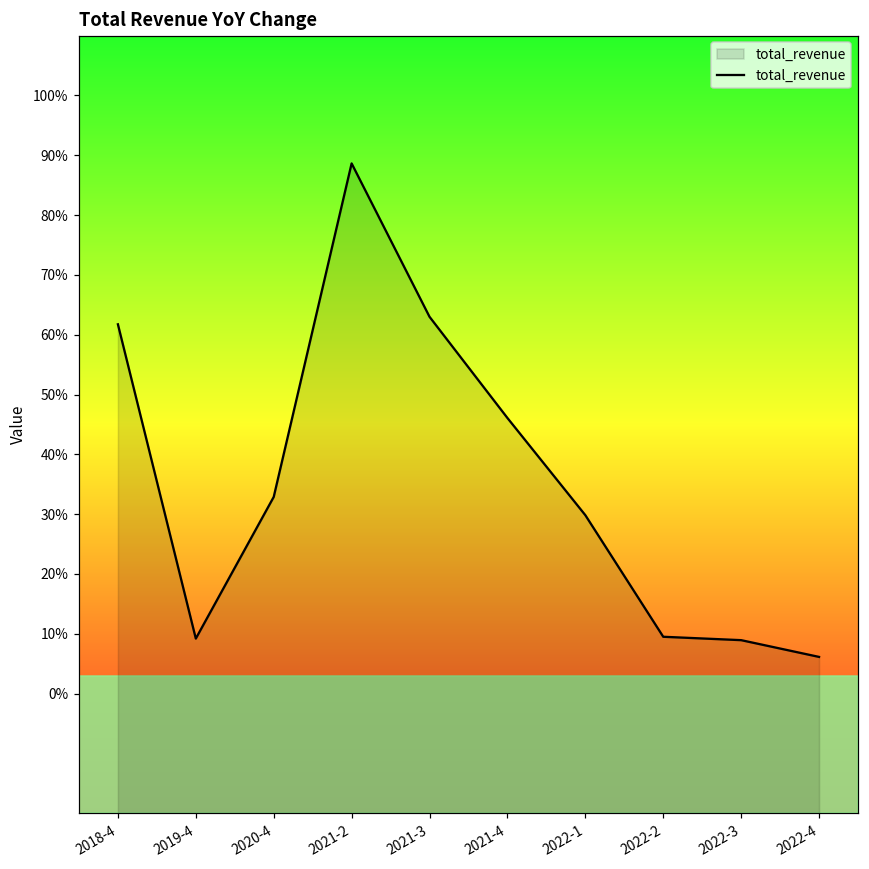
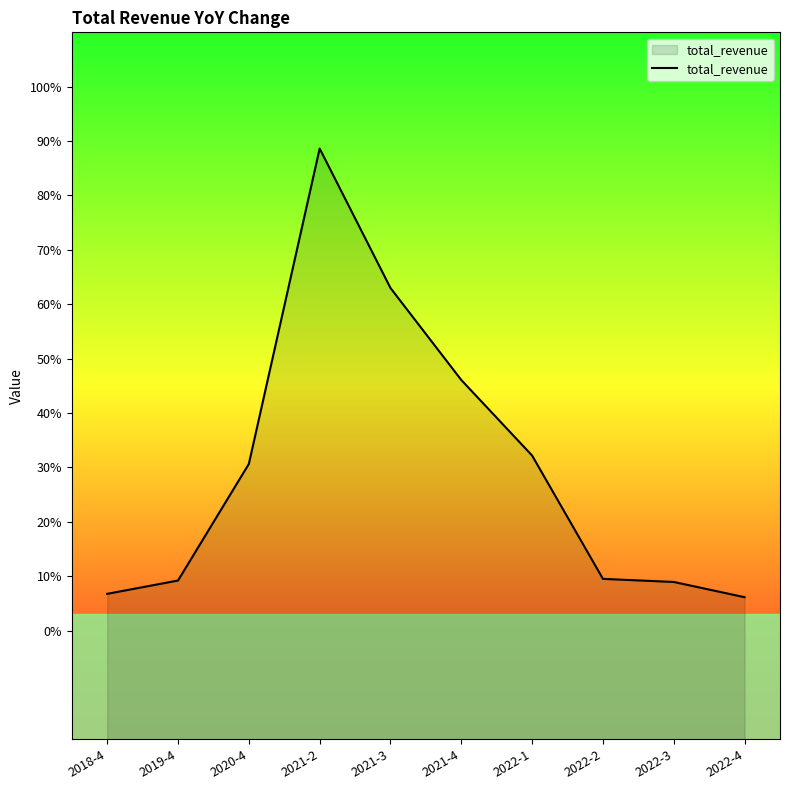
2018-4: 62% -> 7%
2020-4: 33% -> 31%
2022-1: 30% -> 32%
